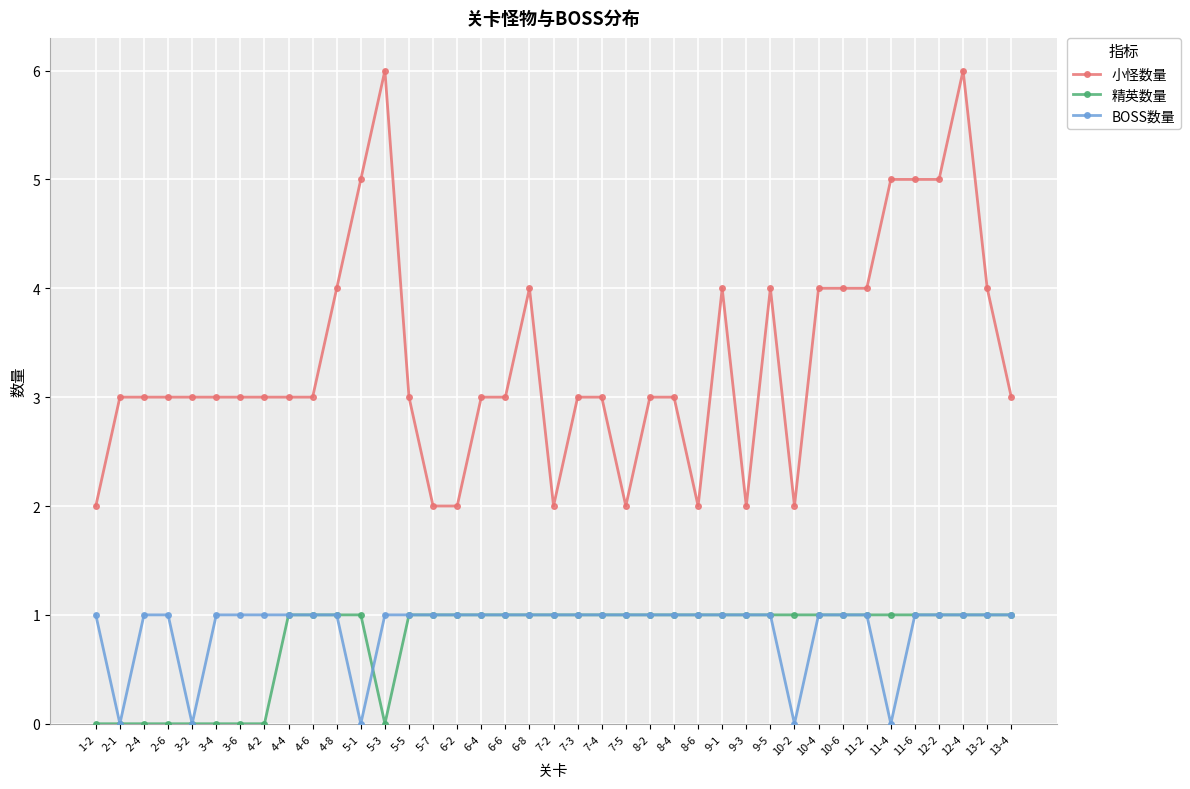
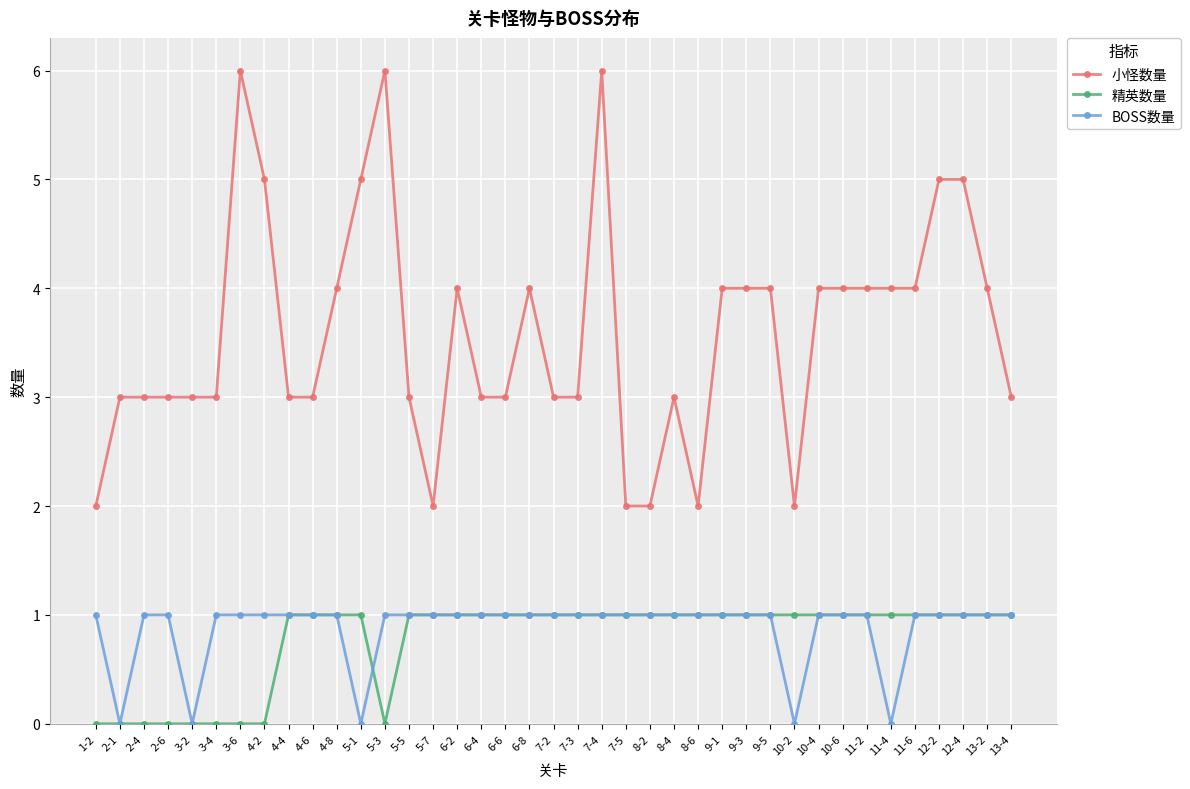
小怪数量, 3-6: 3 -> 6
小怪数量, 4-2: 3 -> 5
小怪数量, 6-2: 2 -> 4
小怪数量, 7-2: 2 -> 3
小怪数量, 7-4: 3 -> 6
小怪数量, 8-2: 3 -> 2
小怪数量, 9-3: 2 -> 4
小怪数量, 11-4: 5 -> 4
小怪数量, 11-6: 5 -> 4
小怪数量, 12-4: 6 -> 5
